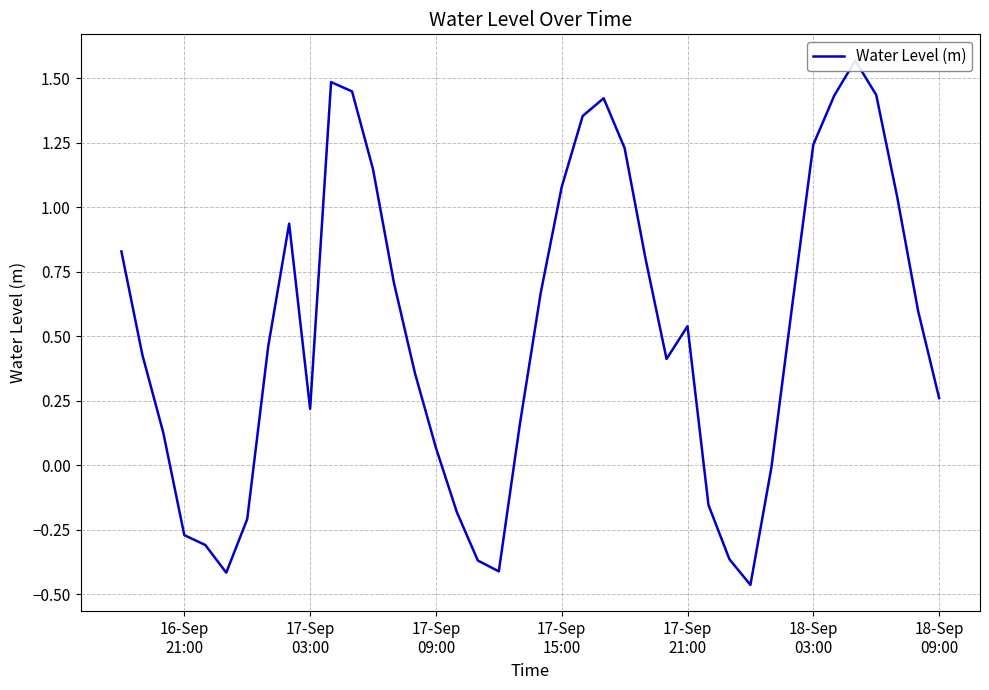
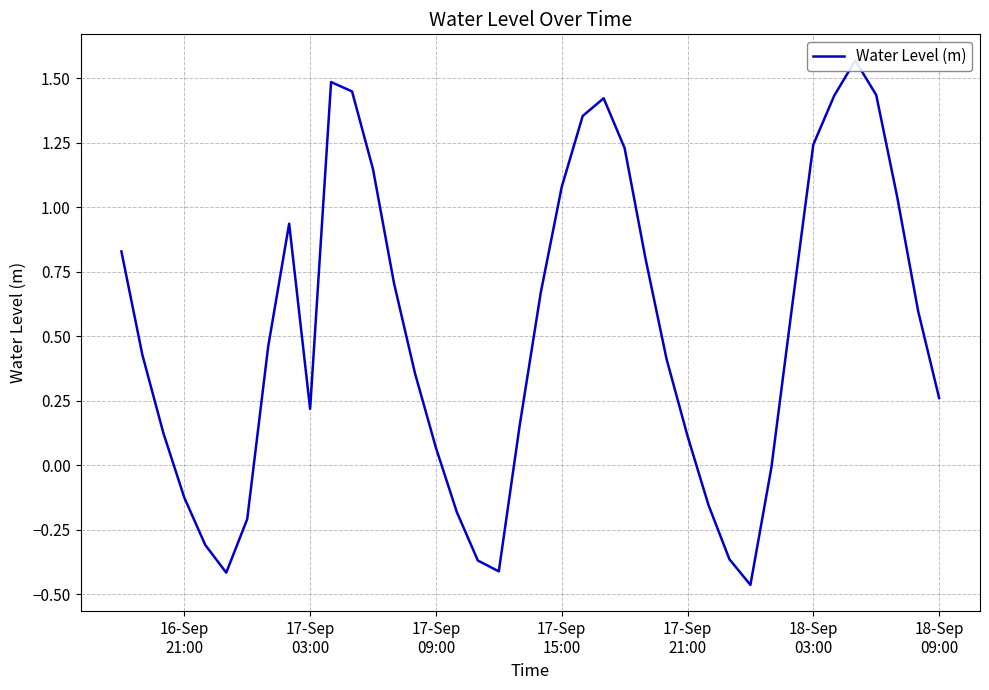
16-Sep 21:00: -0.27 -> -0.13
17-Sep 21:00: 0.54 -> 0.11
